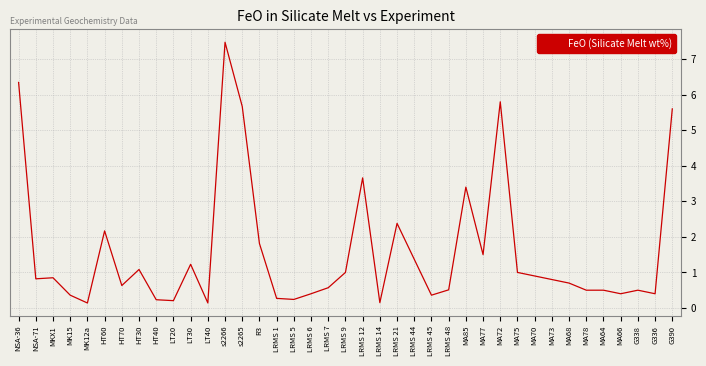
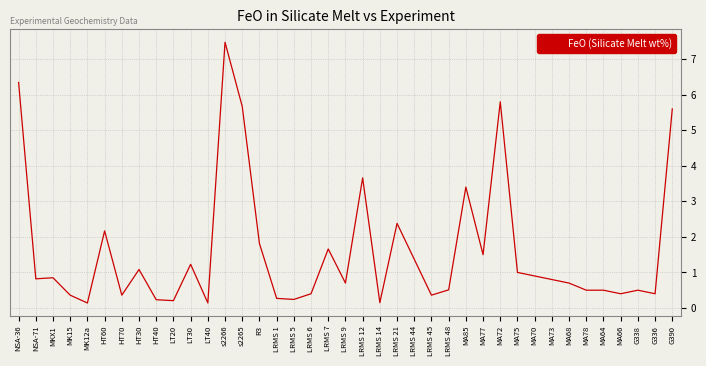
HT70: 0.6 -> 0.4
LRMS 7: 0.6 -> 1.7
LRMS 9: 1.0 -> 0.7
